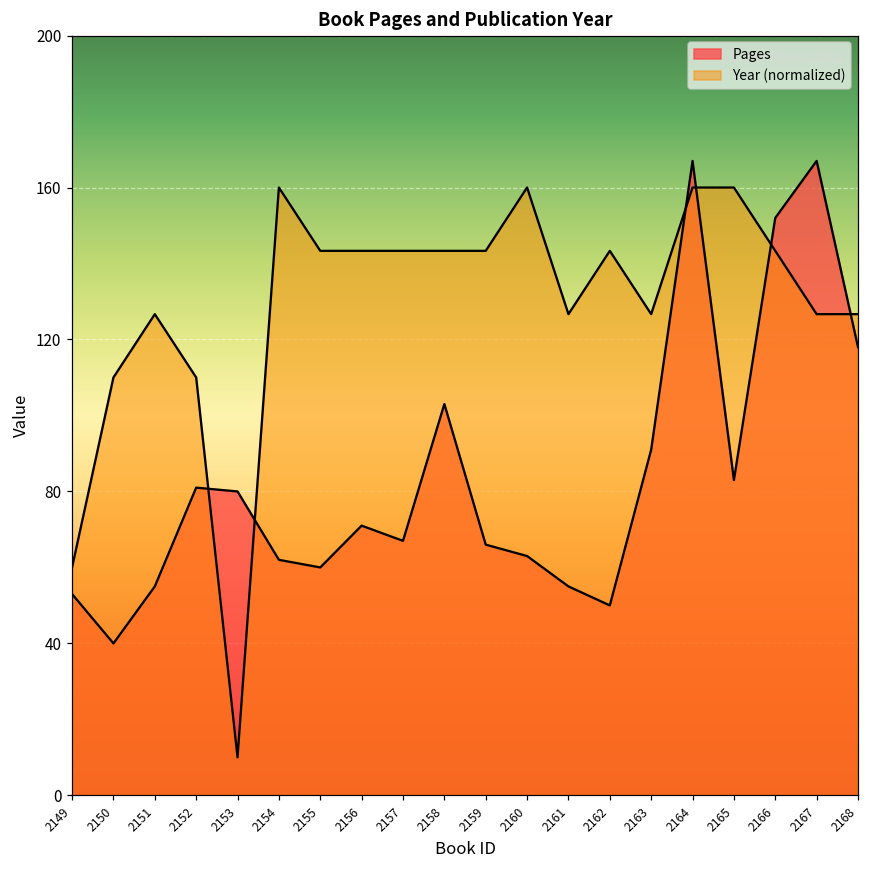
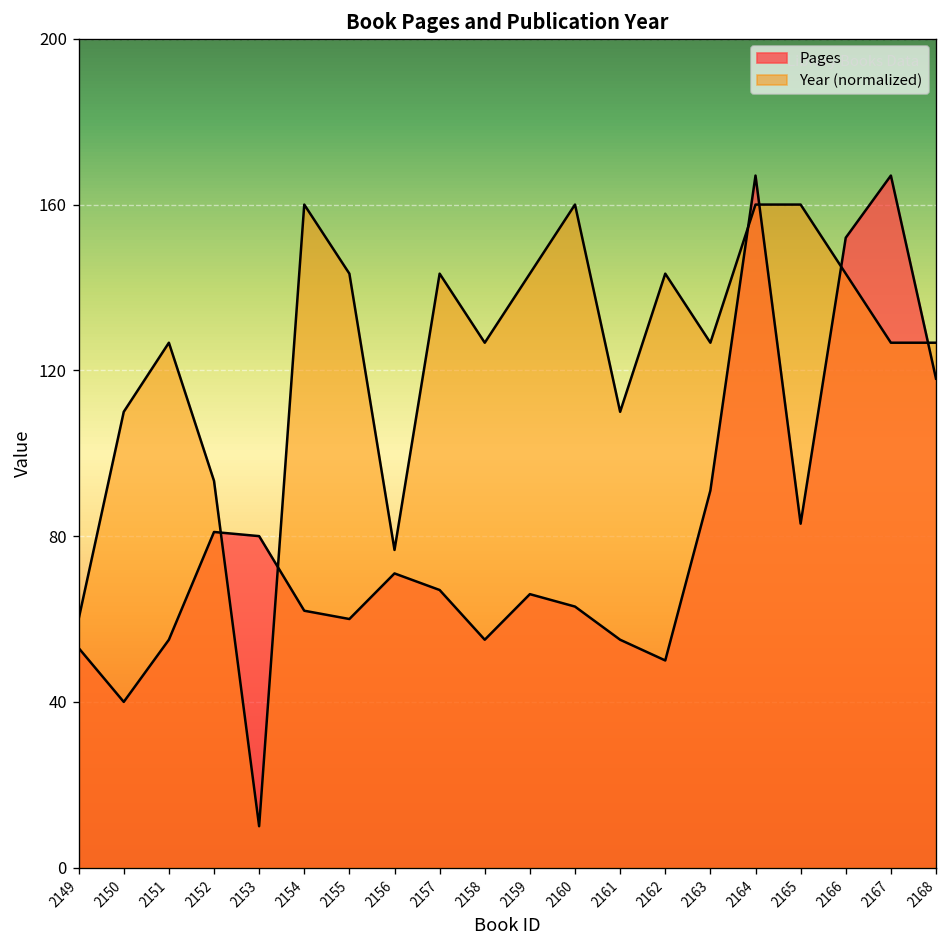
Year (normalized), 2152: 110 -> 93
Year (normalized), 2156: 143 -> 77
Pages, 2158: 103 -> 55
Year (normalized), 2158: 143 -> 127
Year (normalized), 2161: 127 -> 110
